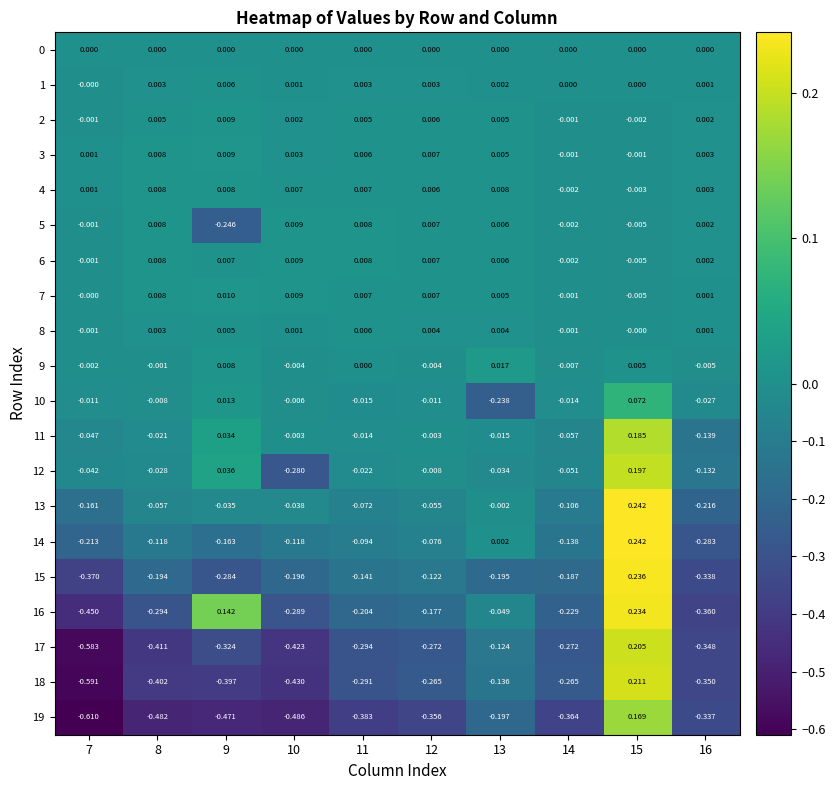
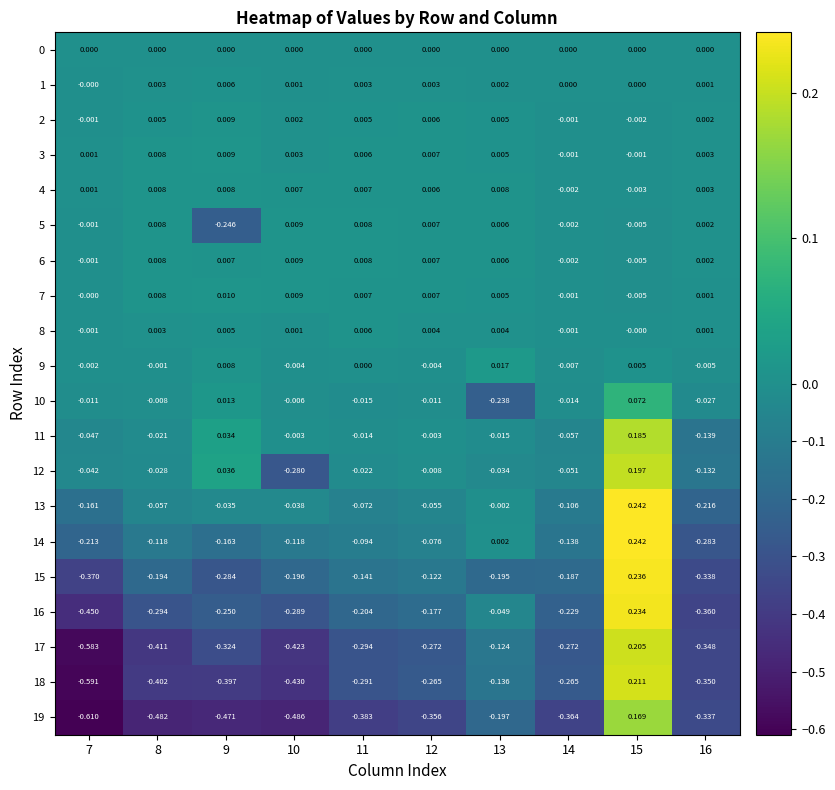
16, 9: 0.142 -> -0.250
